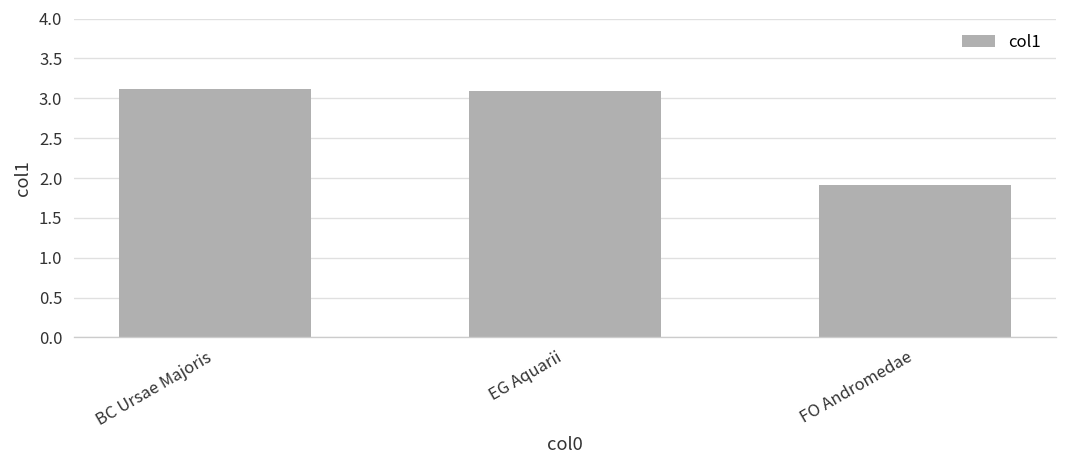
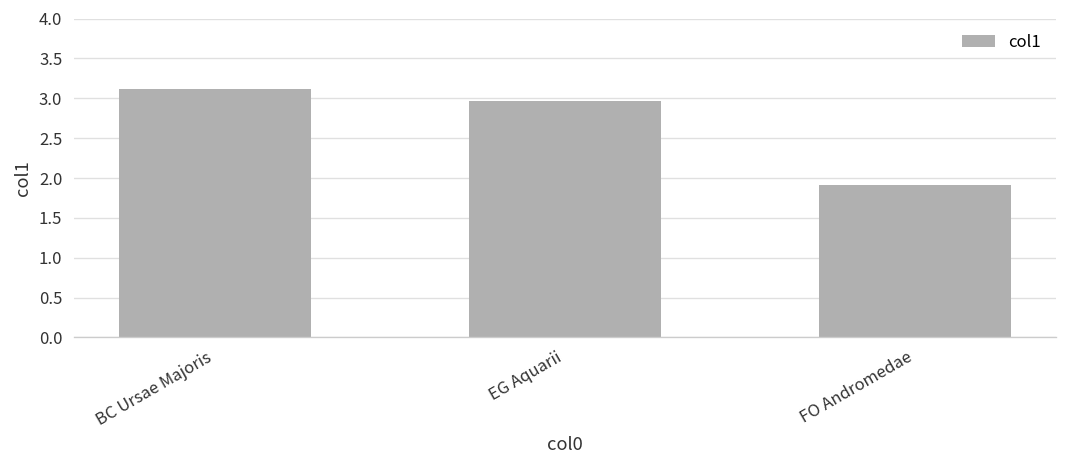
EG Aquarii: 3.1 -> 3.0
